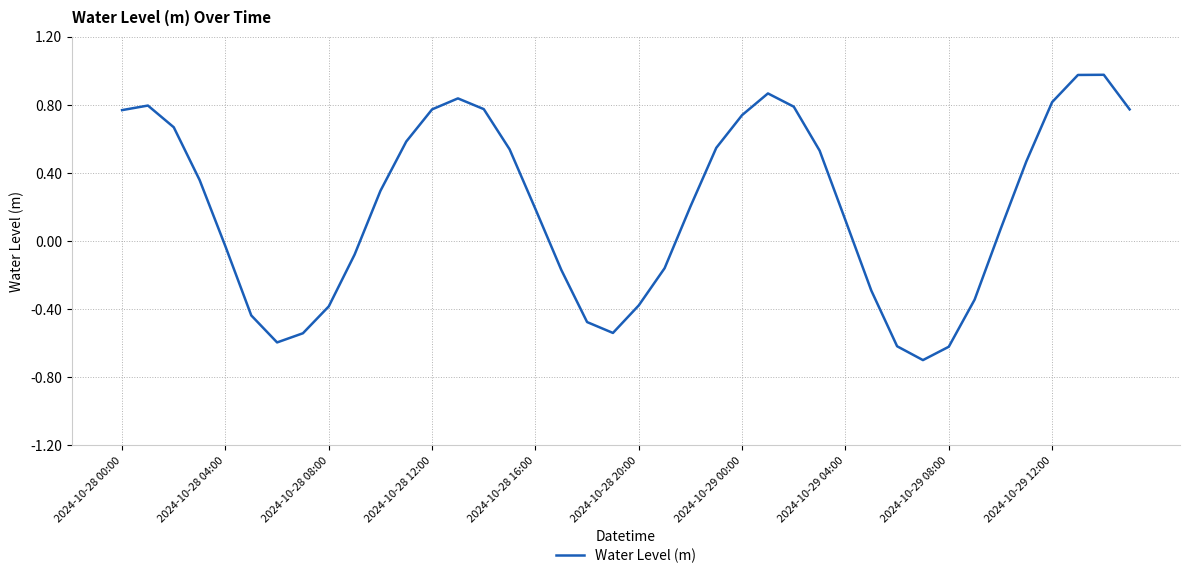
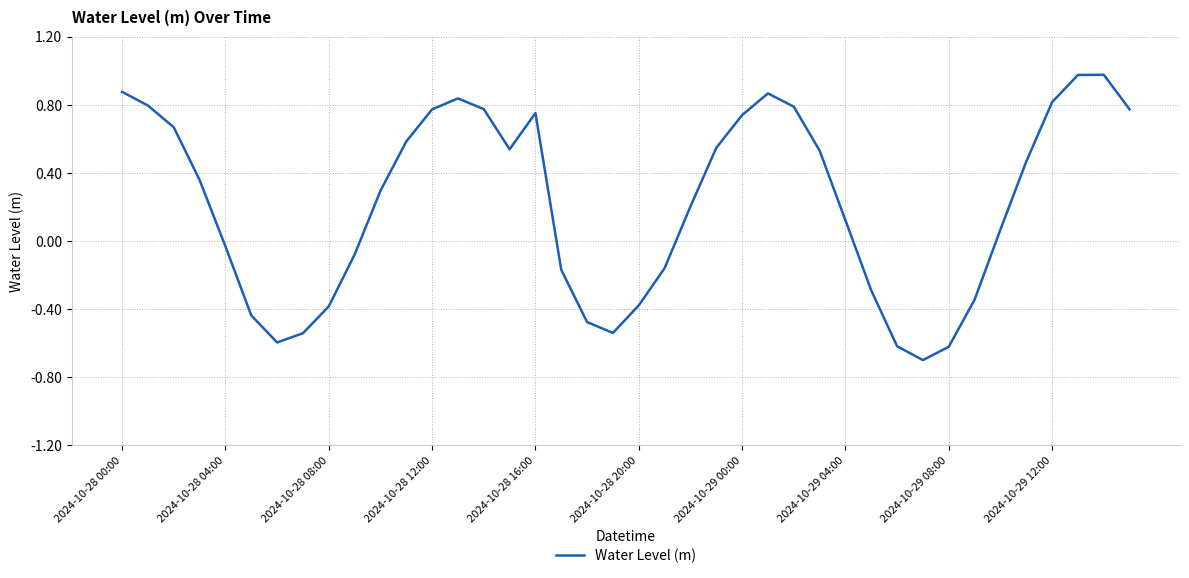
2024-10-28 00:00: 0.77 -> 0.88
2024-10-28 16:00: 0.19 -> 0.75
